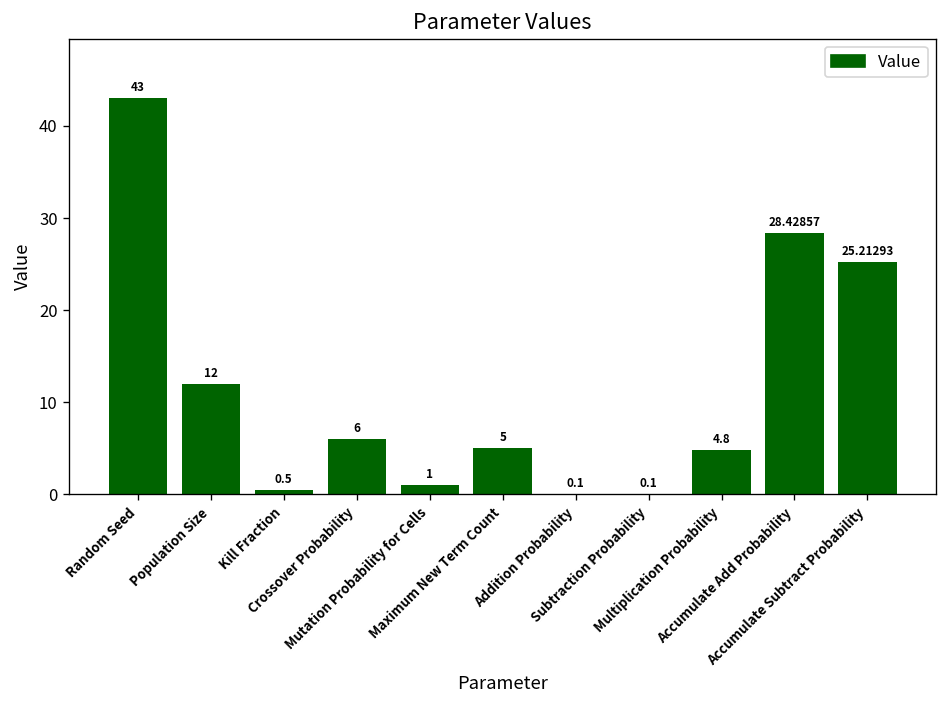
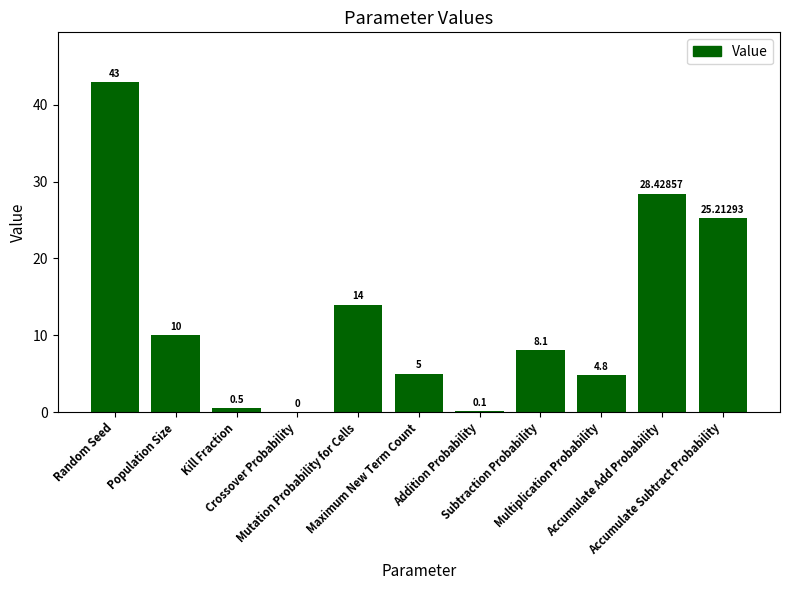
Population Size: 12 -> 10
Crossover Probability: 6 -> 0
Mutation Probability for Cells: 1 -> 14
Subtraction Probability: 0.1 -> 8.1
